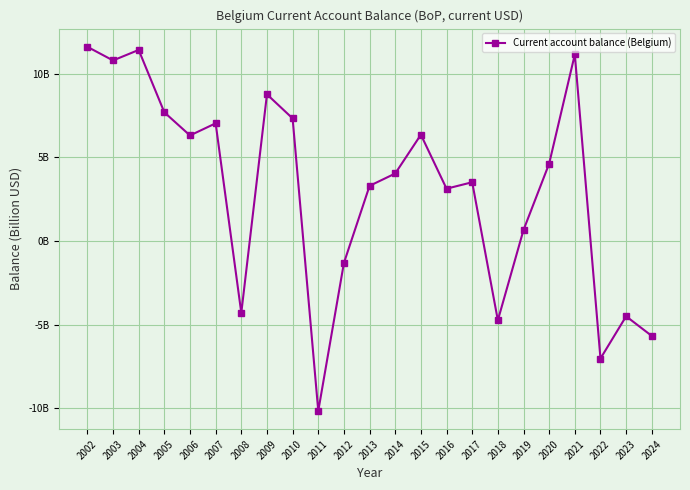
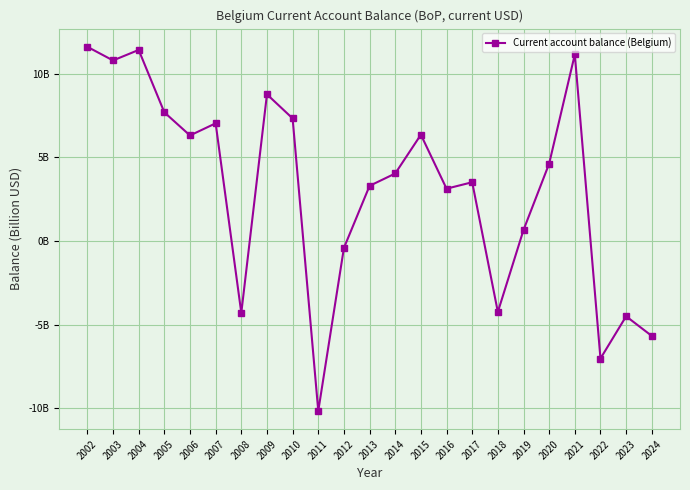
2012: -1300000000 -> -400000000
2018: -4700000000 -> -4200000000
